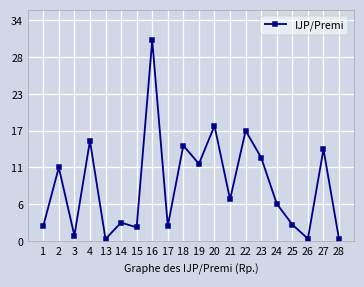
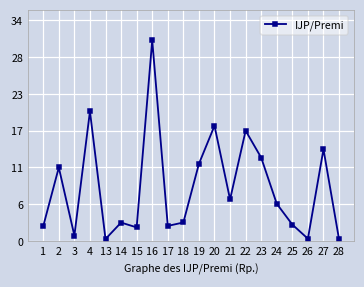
4: 15 -> 20
18: 15 -> 3
